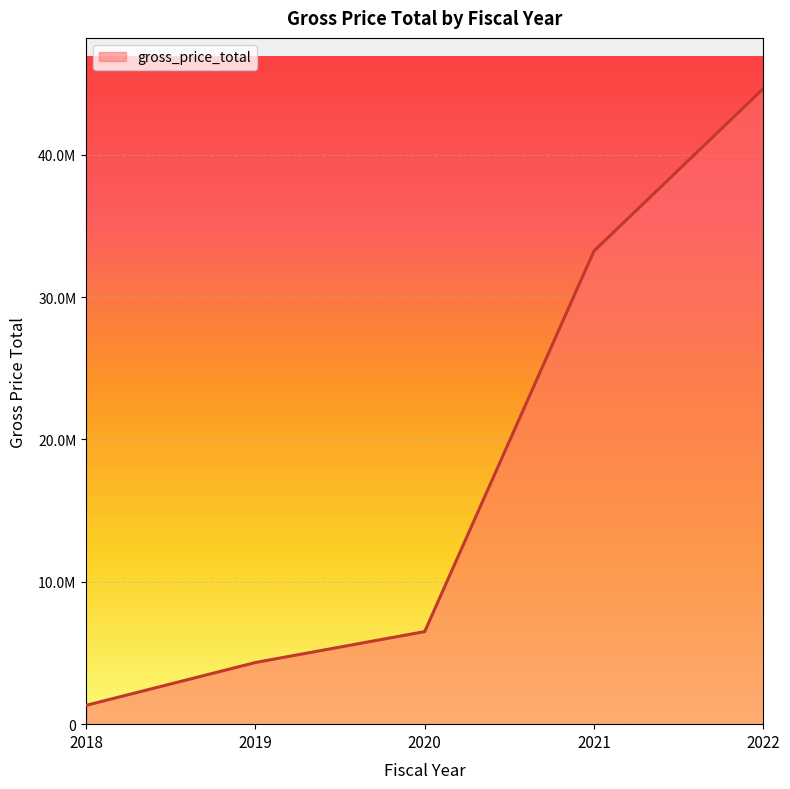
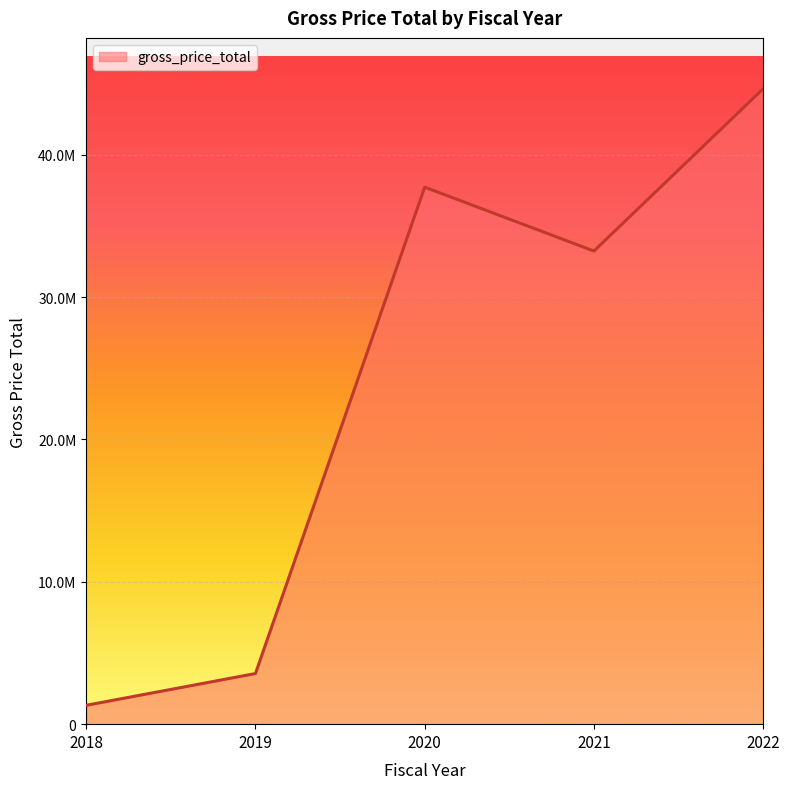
2019: 4300000 -> 3600000
2020: 6500000 -> 37700000
